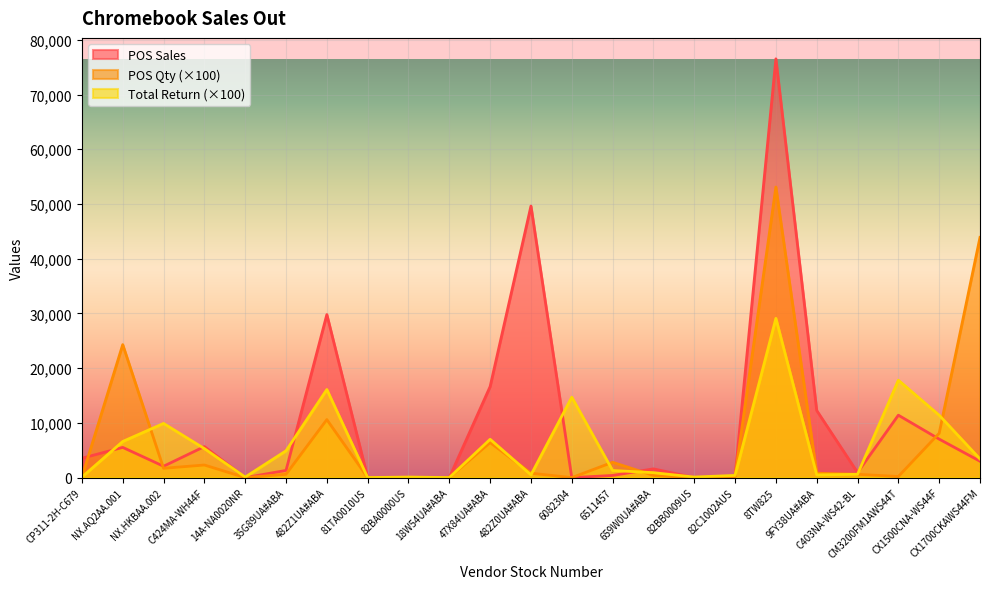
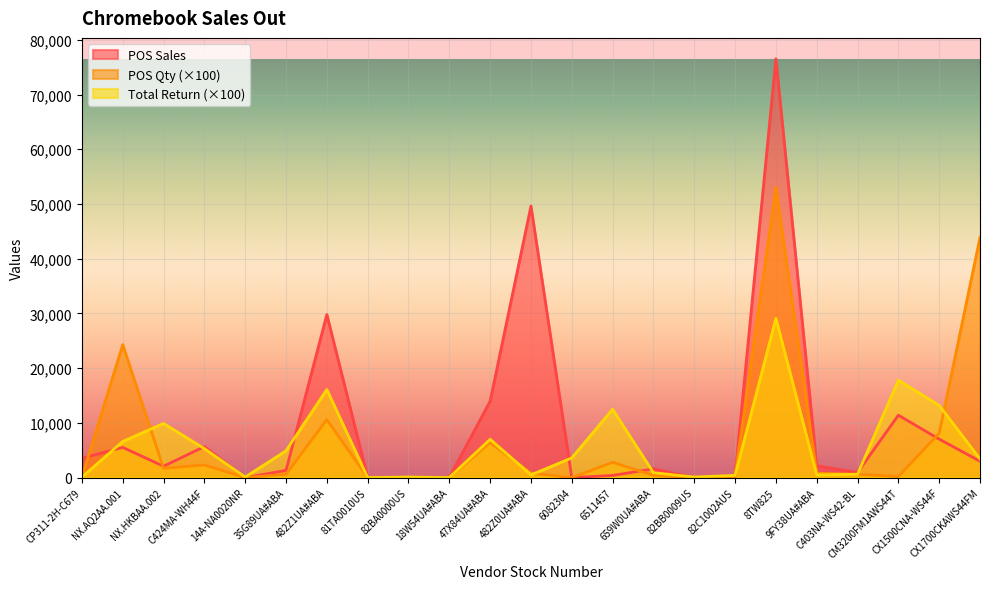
POS Sales, 47X84UA#ABA: 17,000 -> 14,000
Total Return (×100), 6082304: 15,000 -> 4,000
Total Return (×100), 6511457: 1,000 -> 13,000
POS Sales, 9FY38UA#ABA: 12,000 -> 2,000
Total Return (×100), CX1500CNA-WS44F: 11,000 -> 13,000
